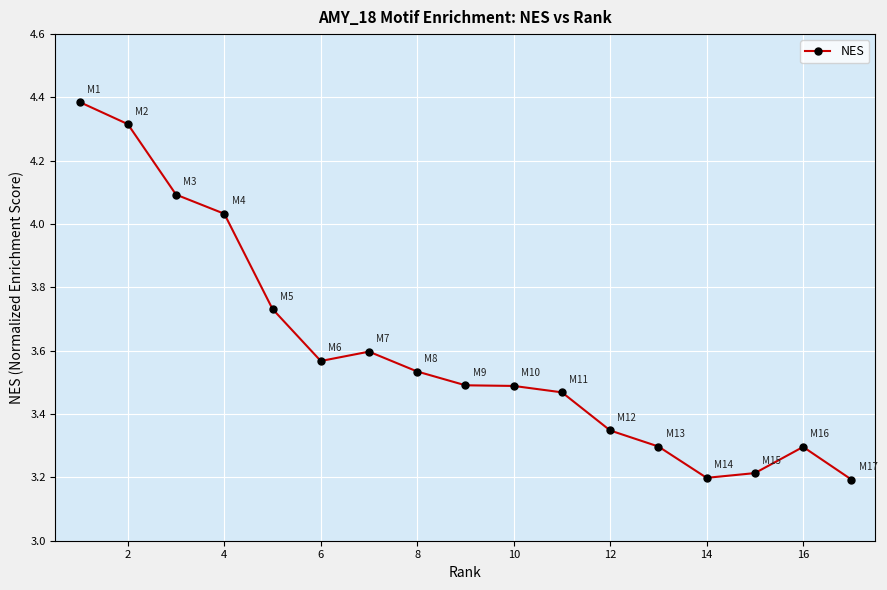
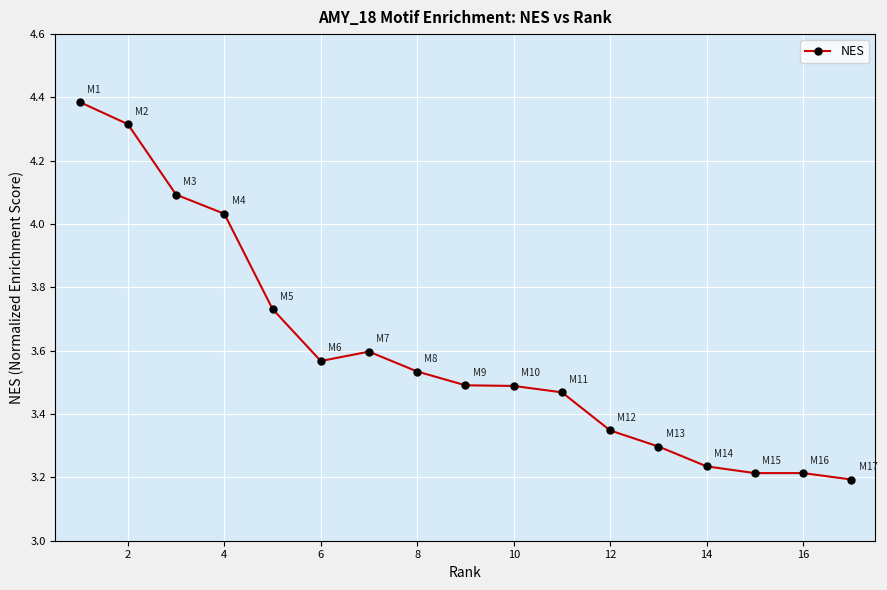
14: 3.20 -> 3.23
16: 3.30 -> 3.21
